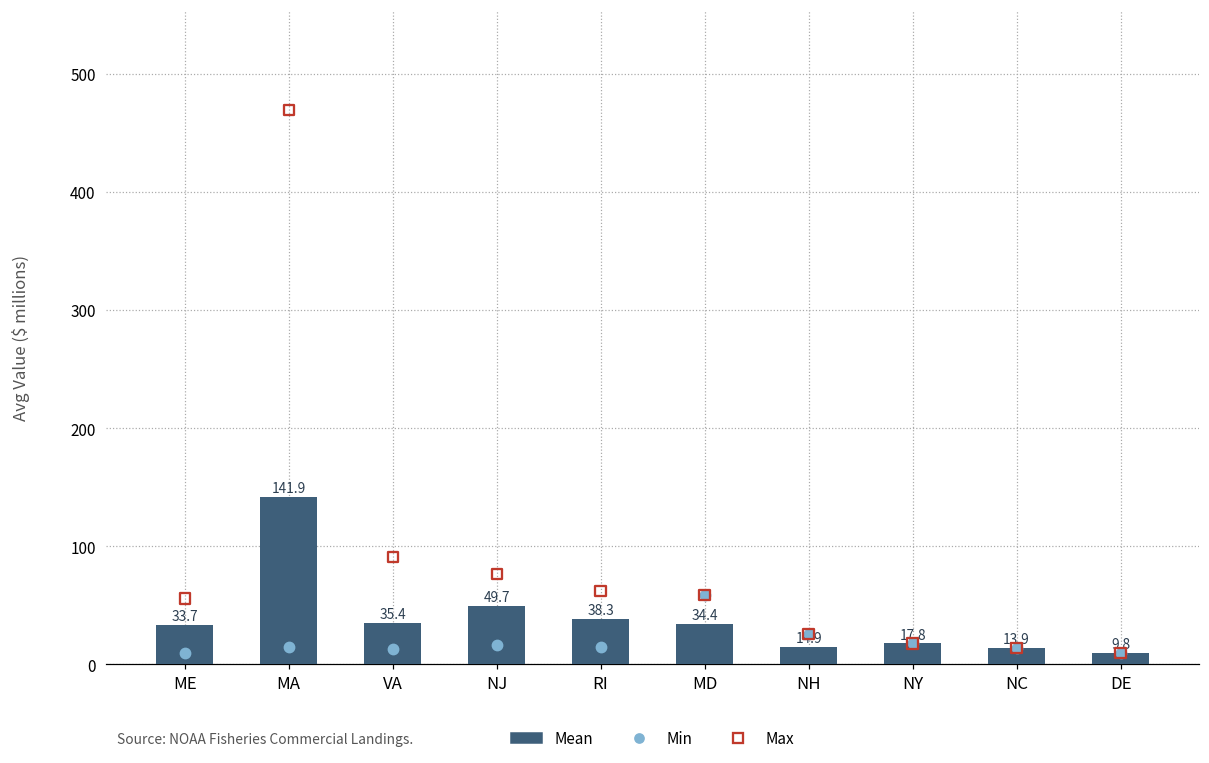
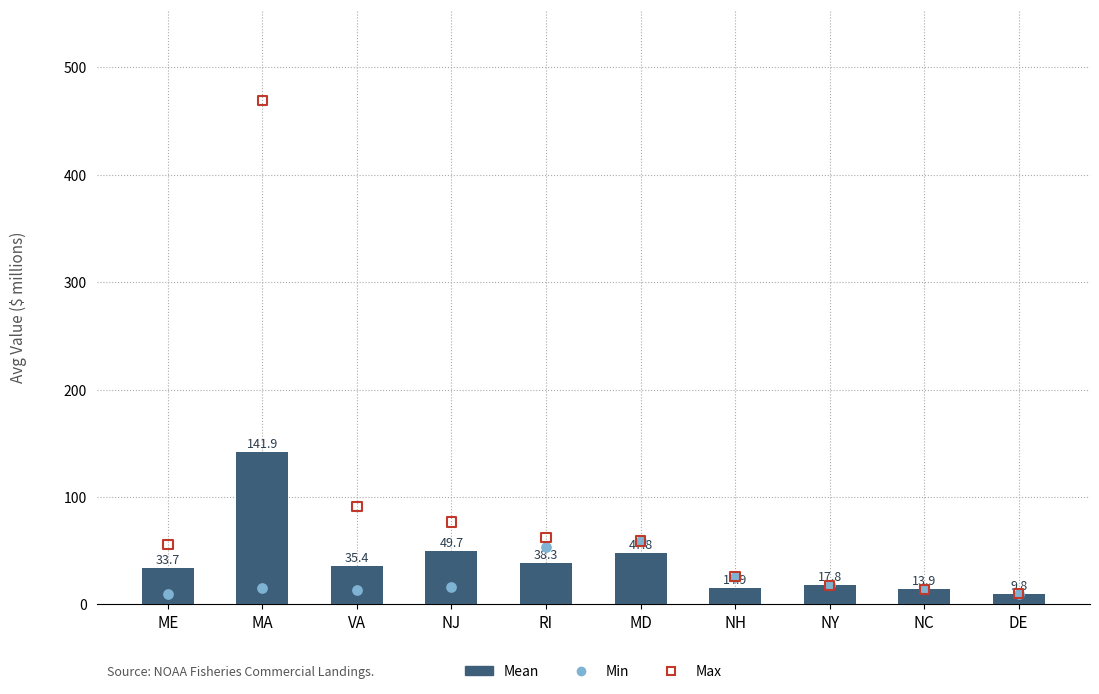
Min, RI: 15 -> 53
Mean, MD: 34.4 -> 47.8
